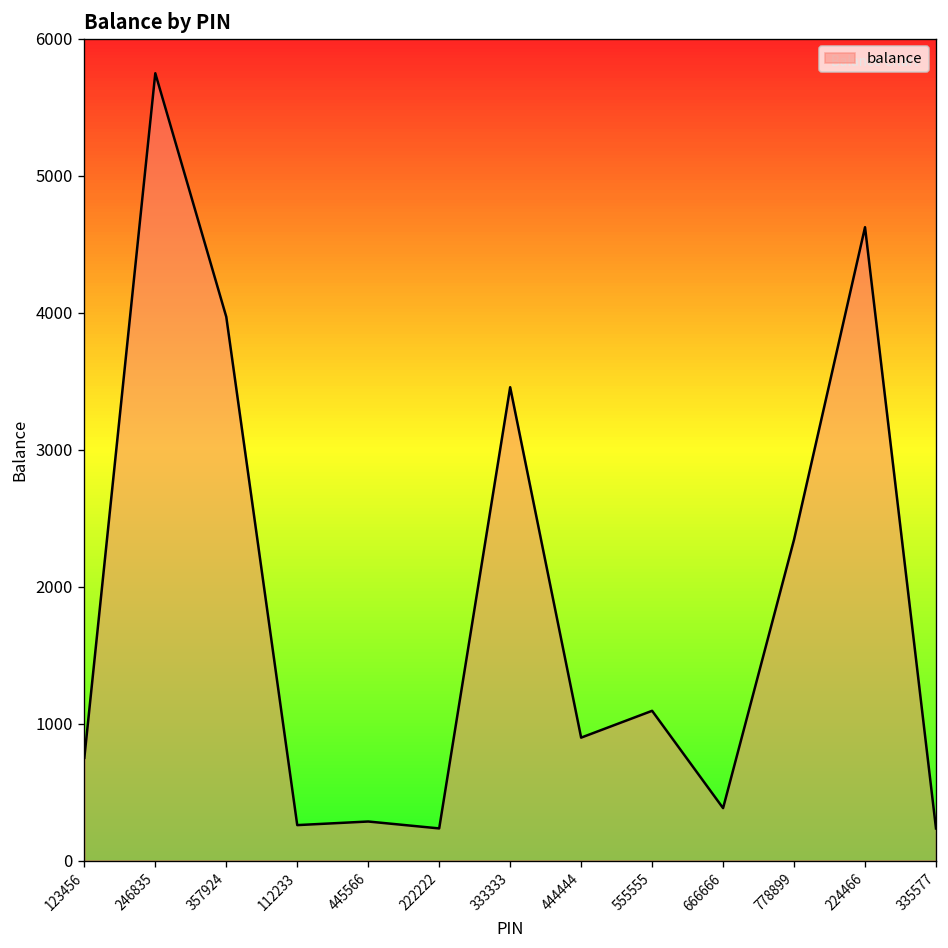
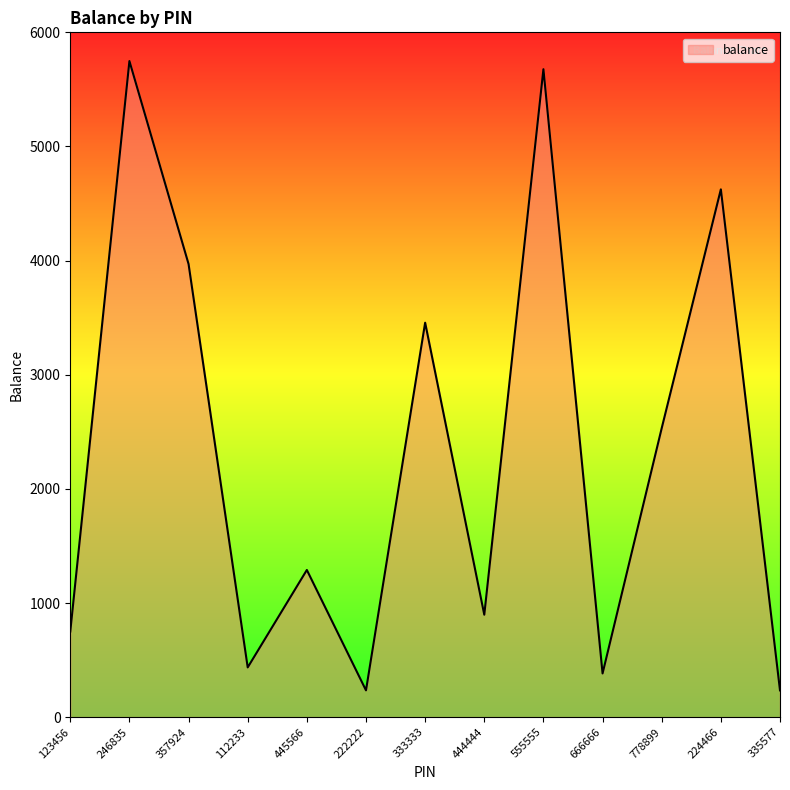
112233: 260 -> 440
445566: 290 -> 1290
555555: 1090 -> 5680
778899: 2340 -> 2530
